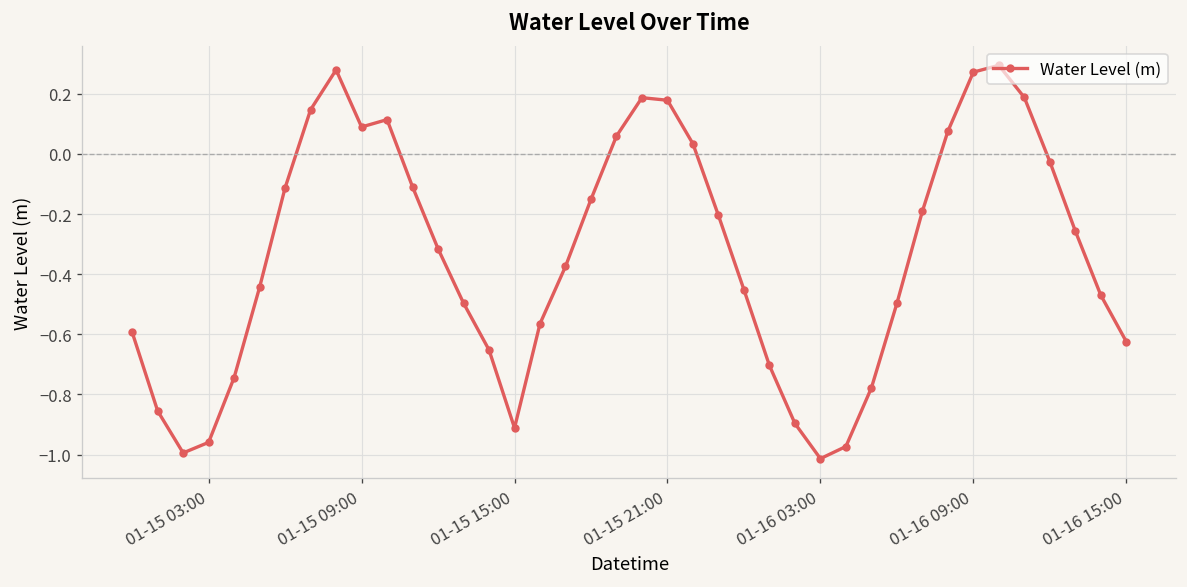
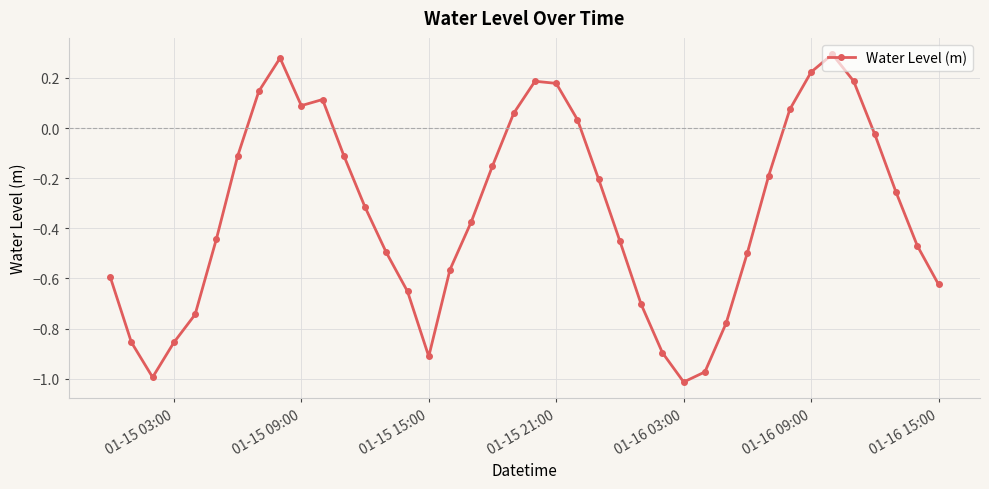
01-15 03:00: -0.96 -> -0.86
01-16 09:00: 0.27 -> 0.22
